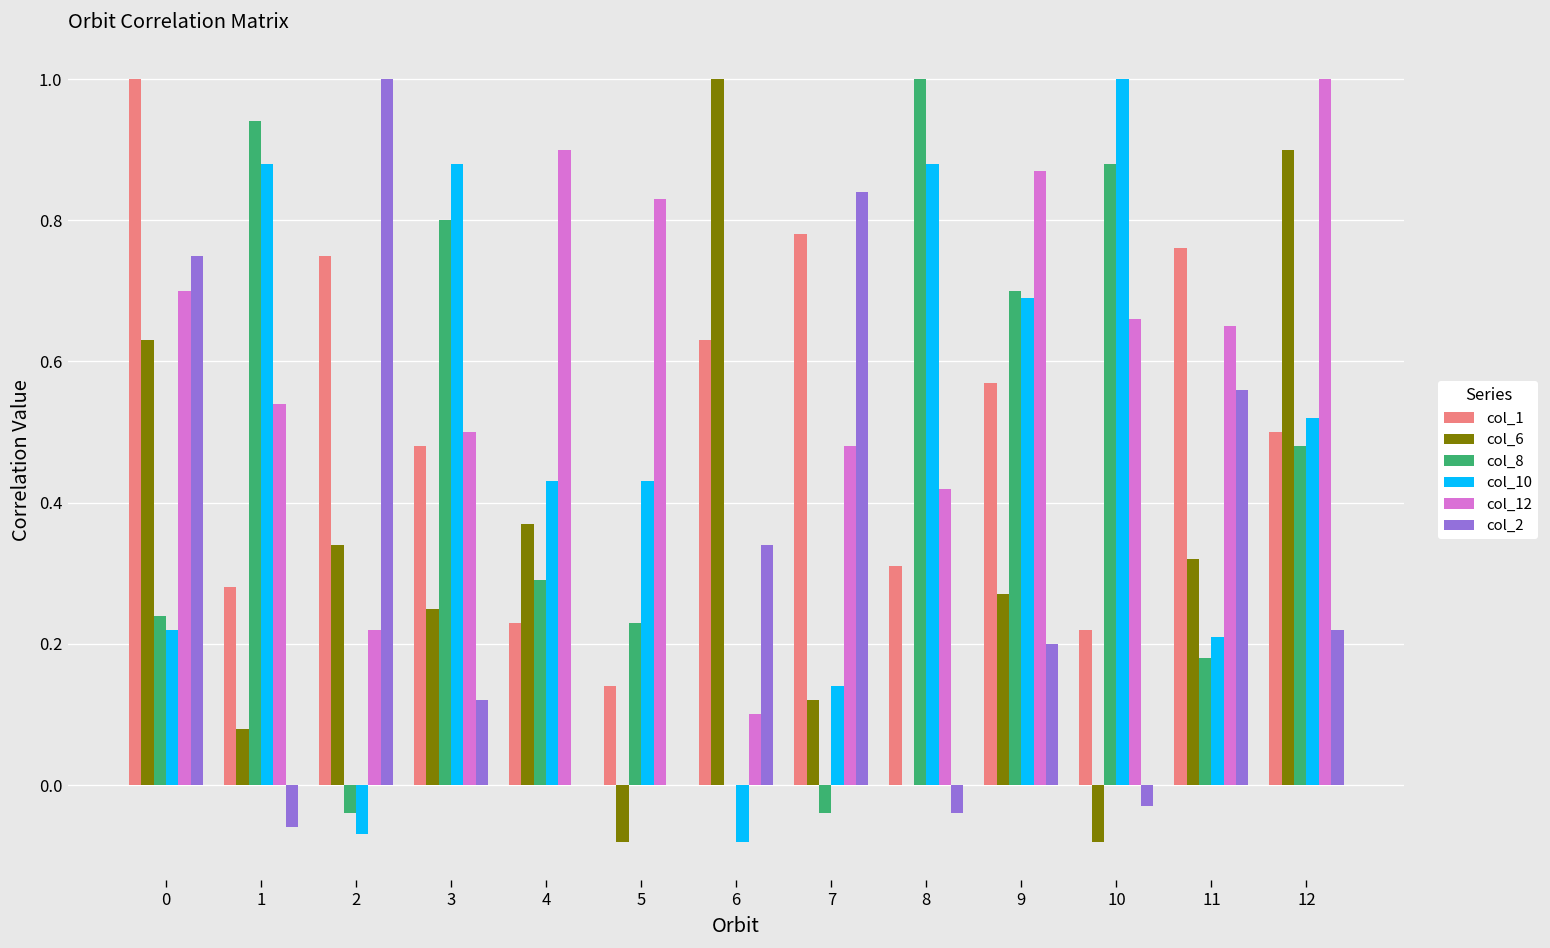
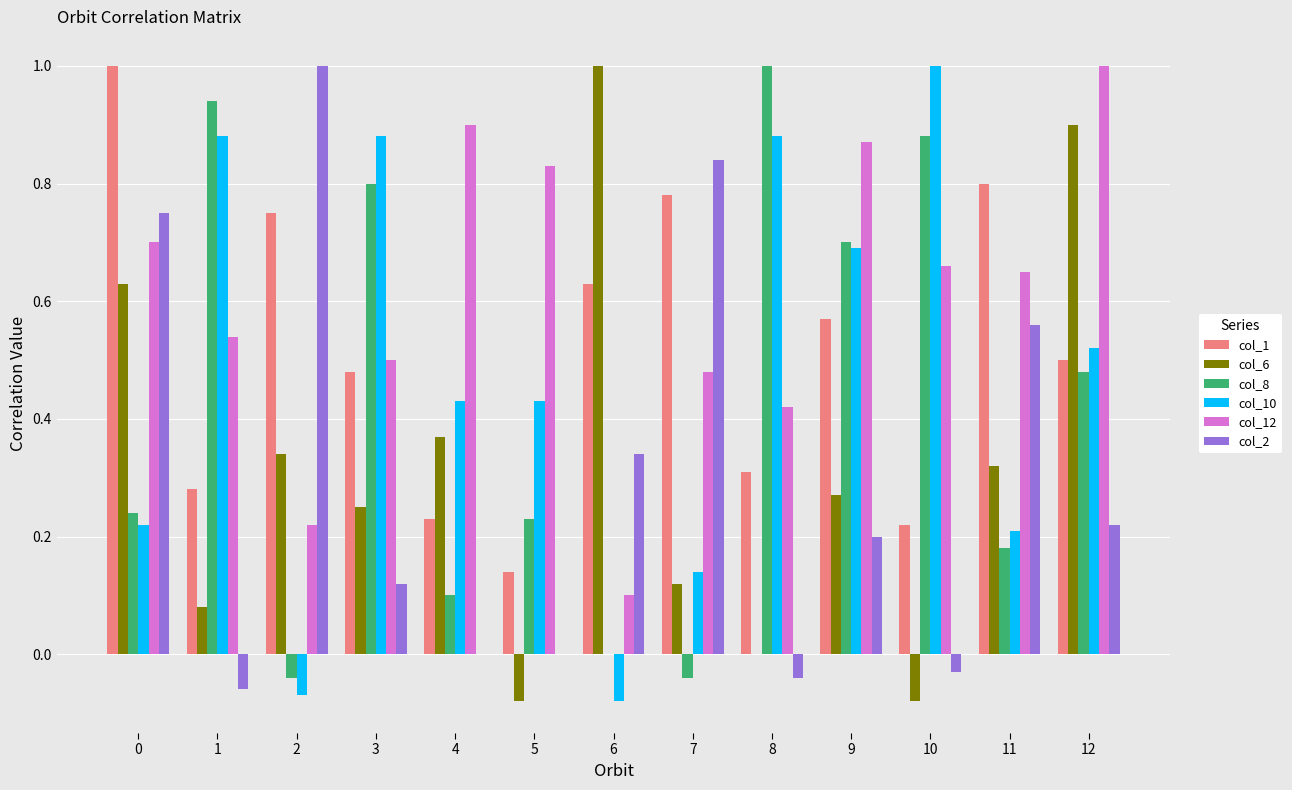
col_8, 4: 0.29 -> 0.10
col_1, 11: 0.76 -> 0.80
